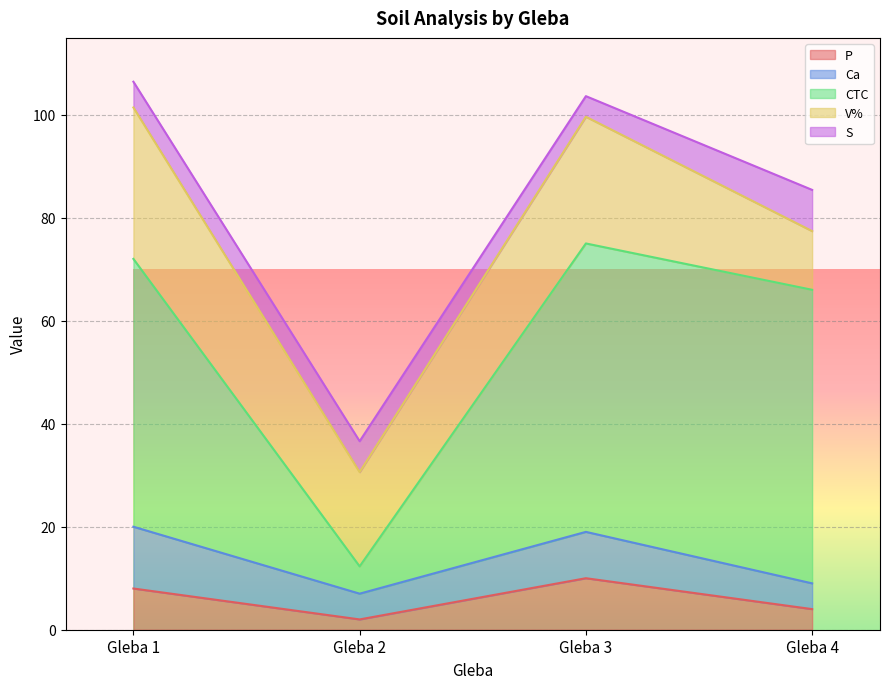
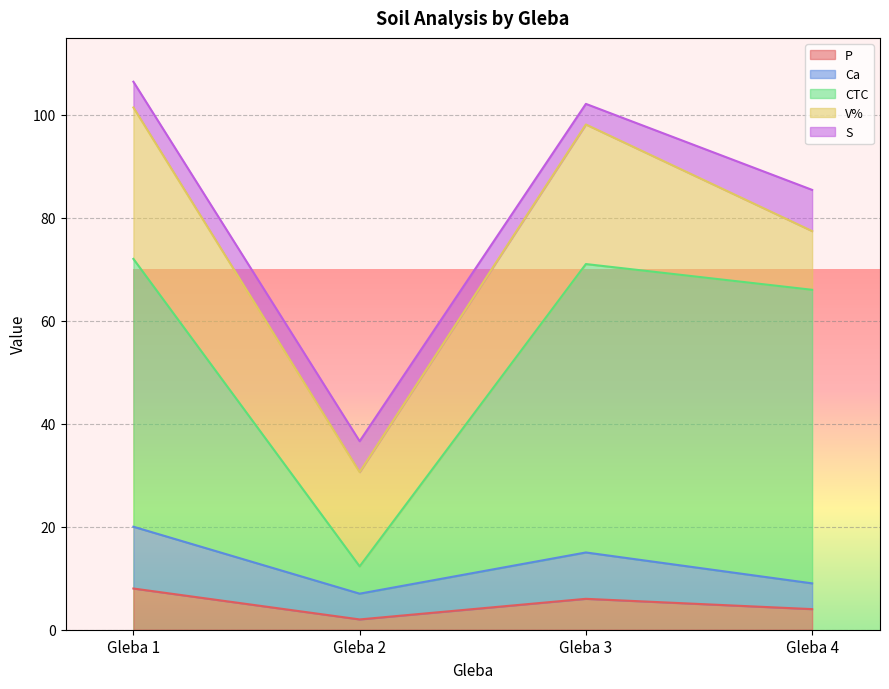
P, Gleba 3: 10 -> 6
V%, Gleba 3: 25 -> 27
